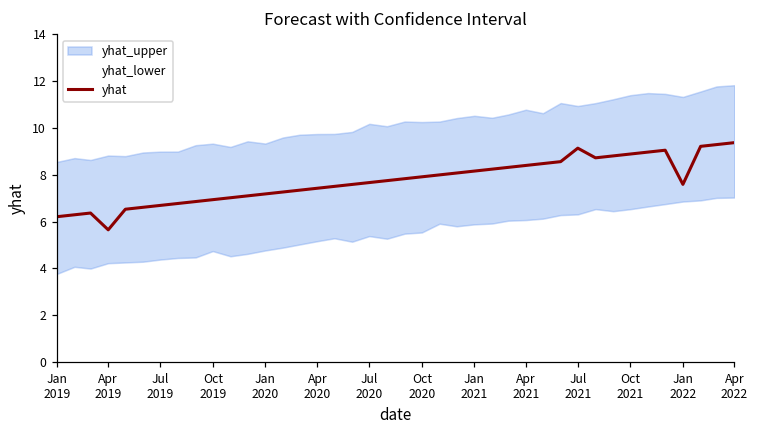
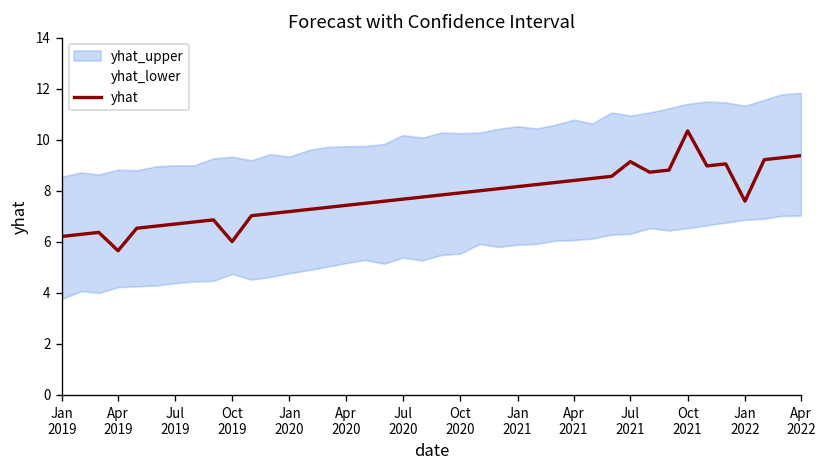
yhat, Oct 2019: 6.9 -> 6.0
yhat, Oct 2021: 8.9 -> 10.3
